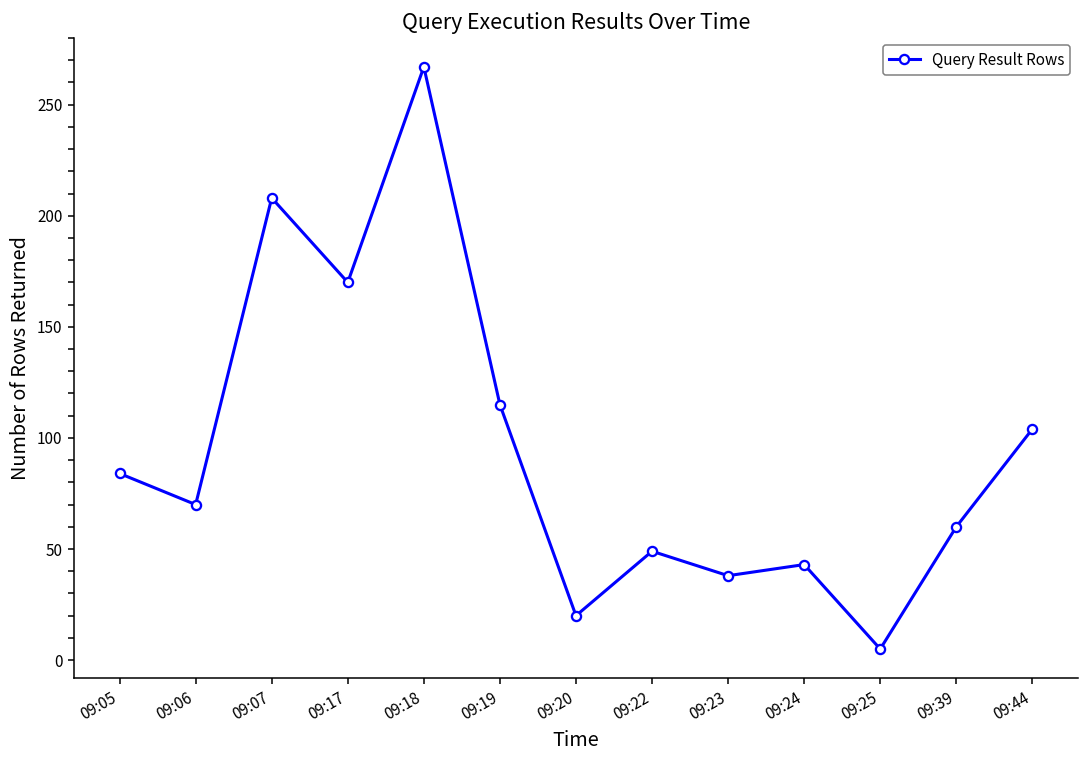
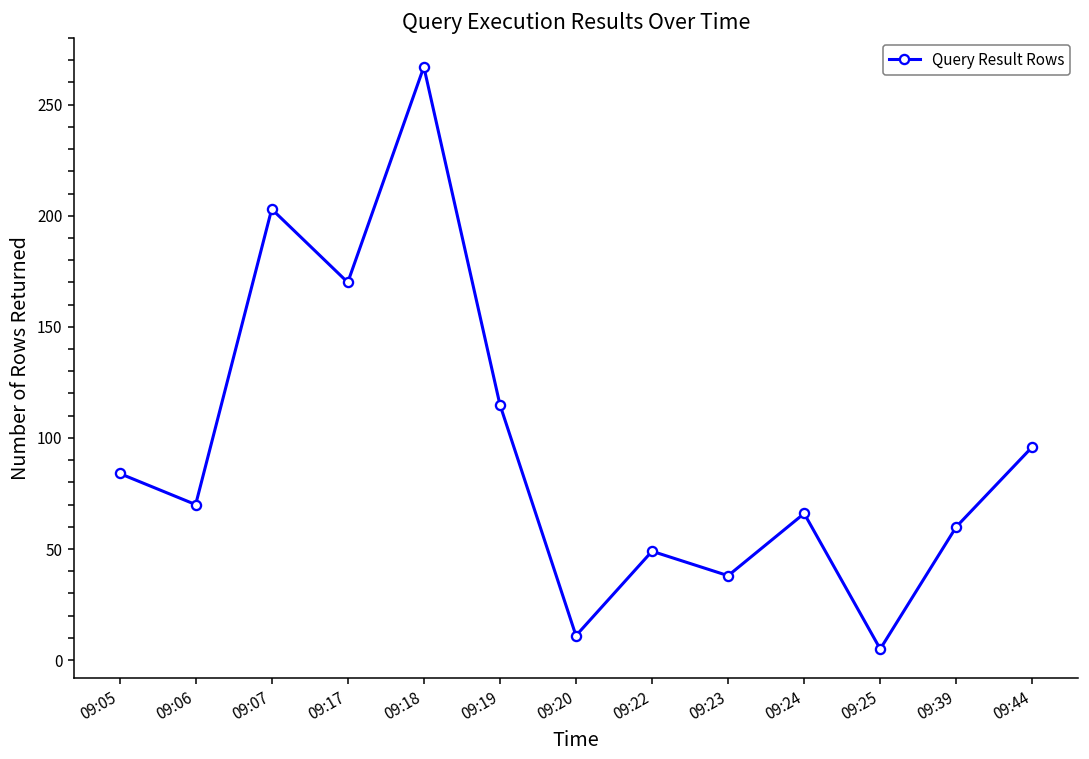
09:07: 208 -> 203
09:20: 20 -> 11
09:24: 43 -> 66
09:44: 104 -> 96
